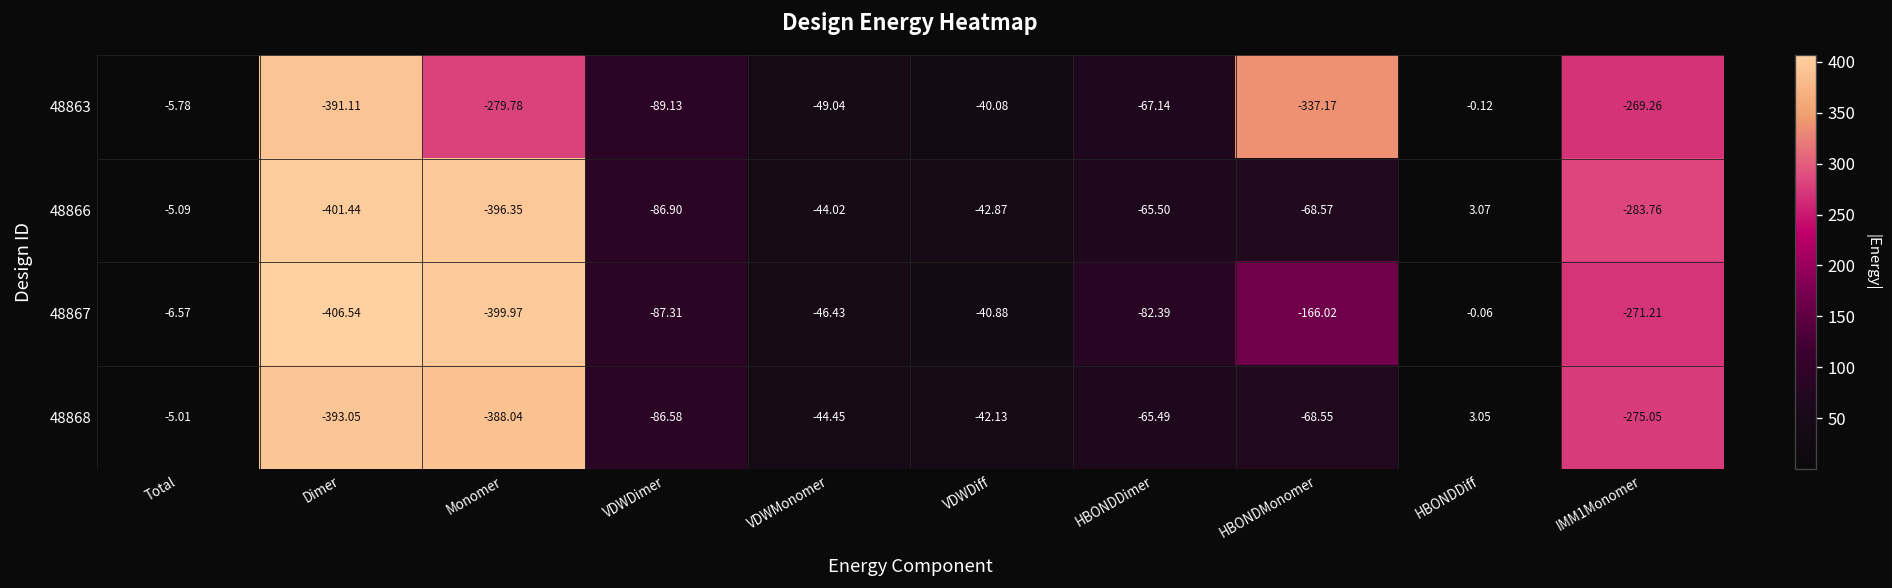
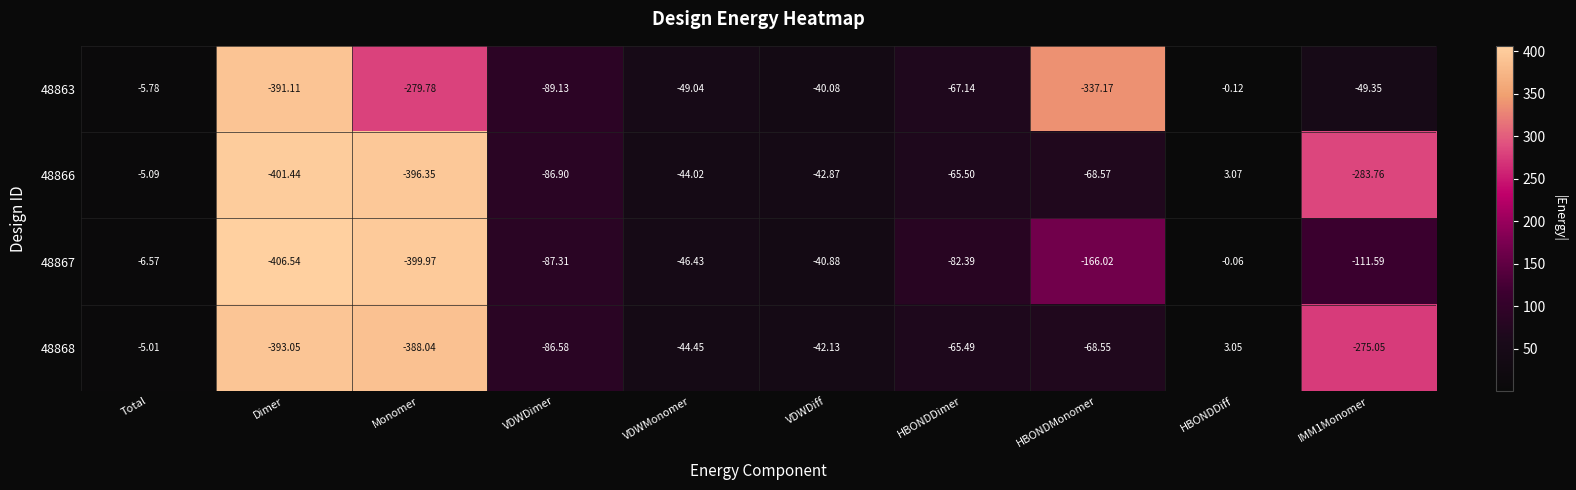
48863, IMM1Monomer: -269.26 -> -49.35
48867, IMM1Monomer: -271.21 -> -111.59
